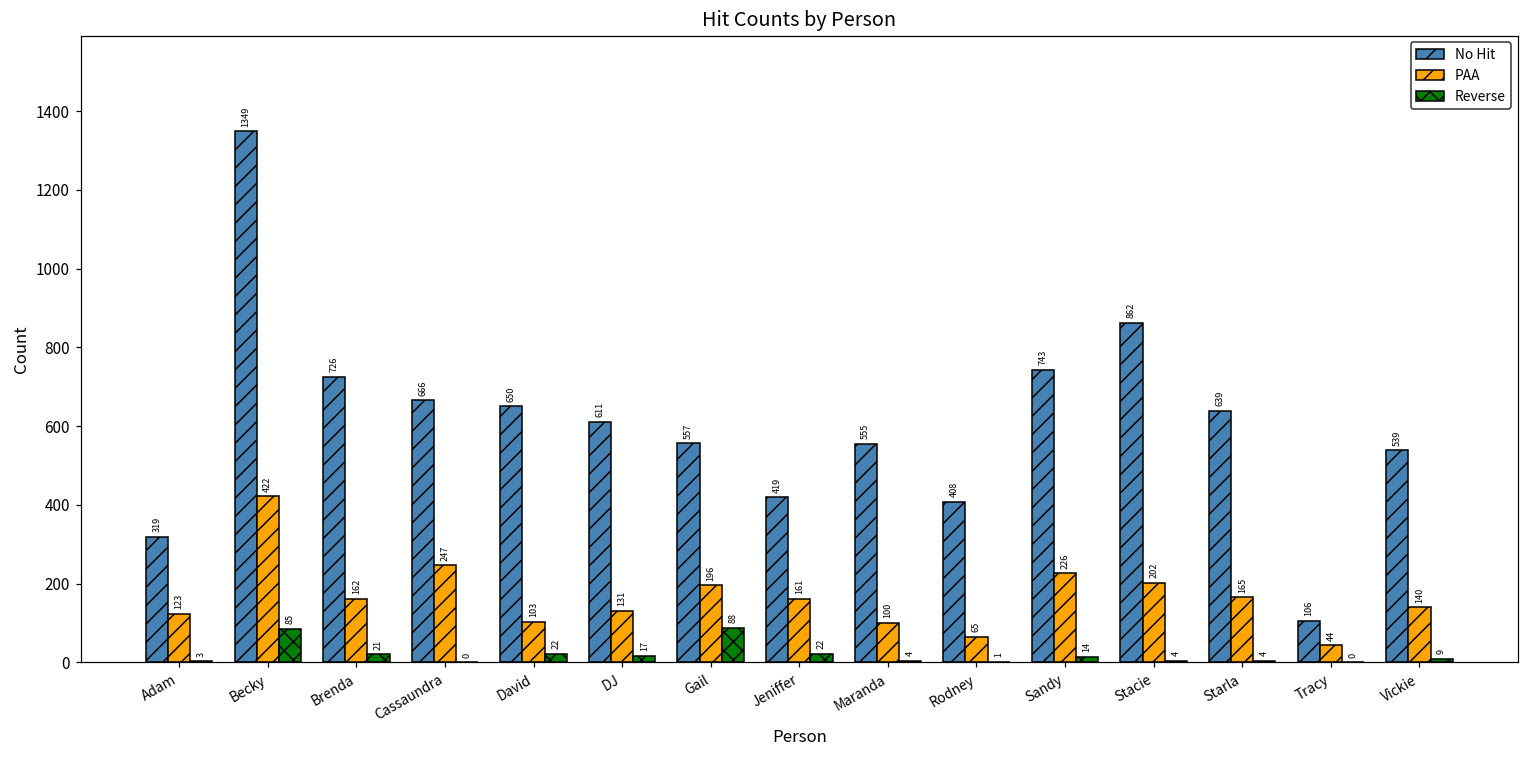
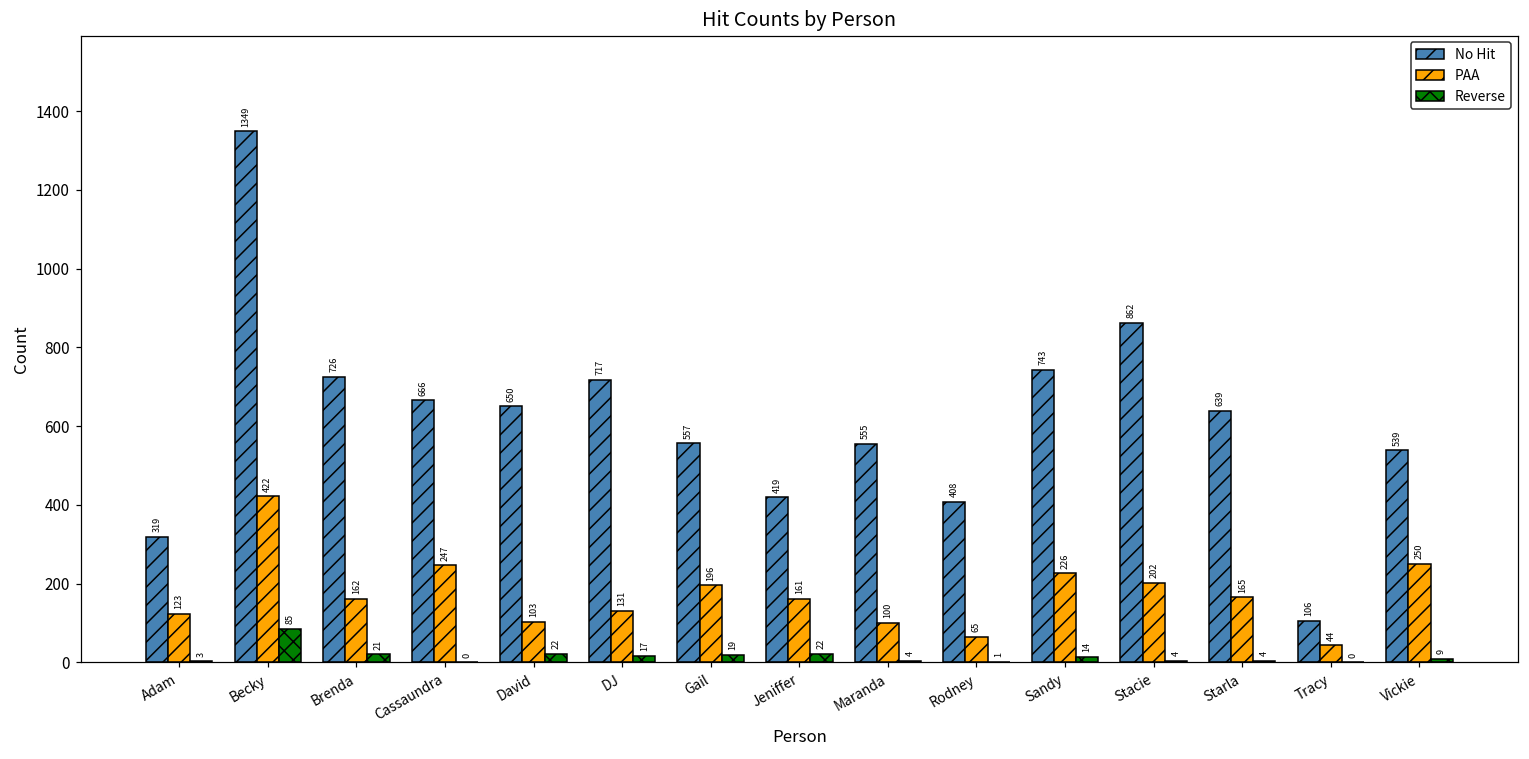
No Hit, DJ: 611 -> 717
Reverse, Gail: 88 -> 19
PAA, Vickie: 140 -> 250
